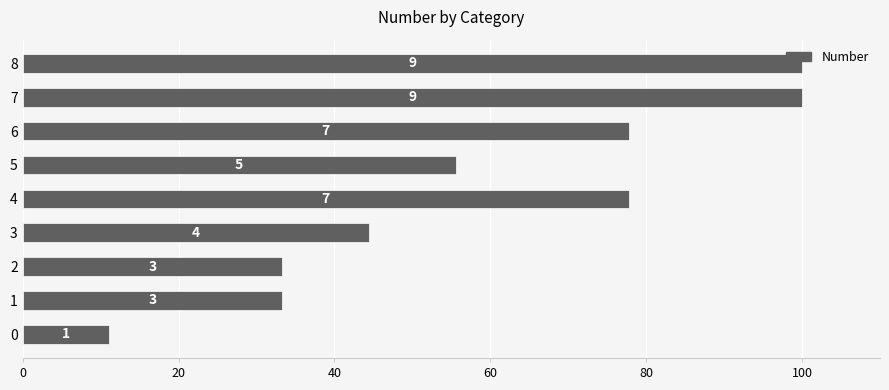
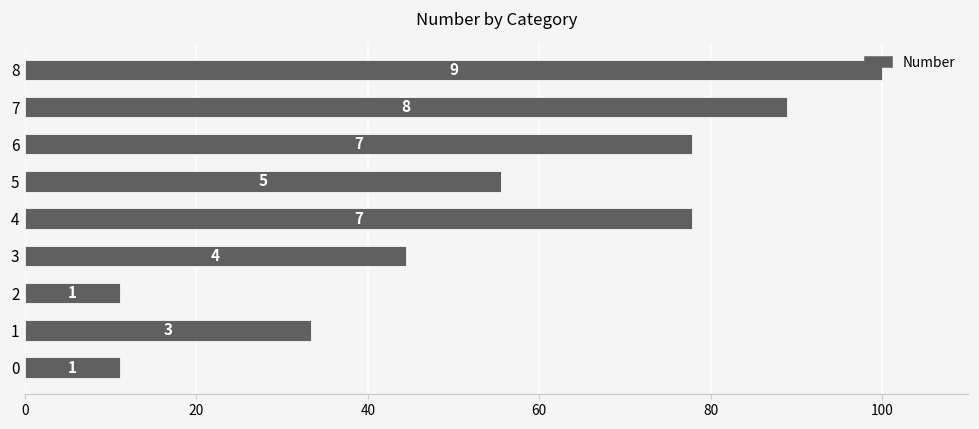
7: 9 -> 8
2: 3 -> 1
